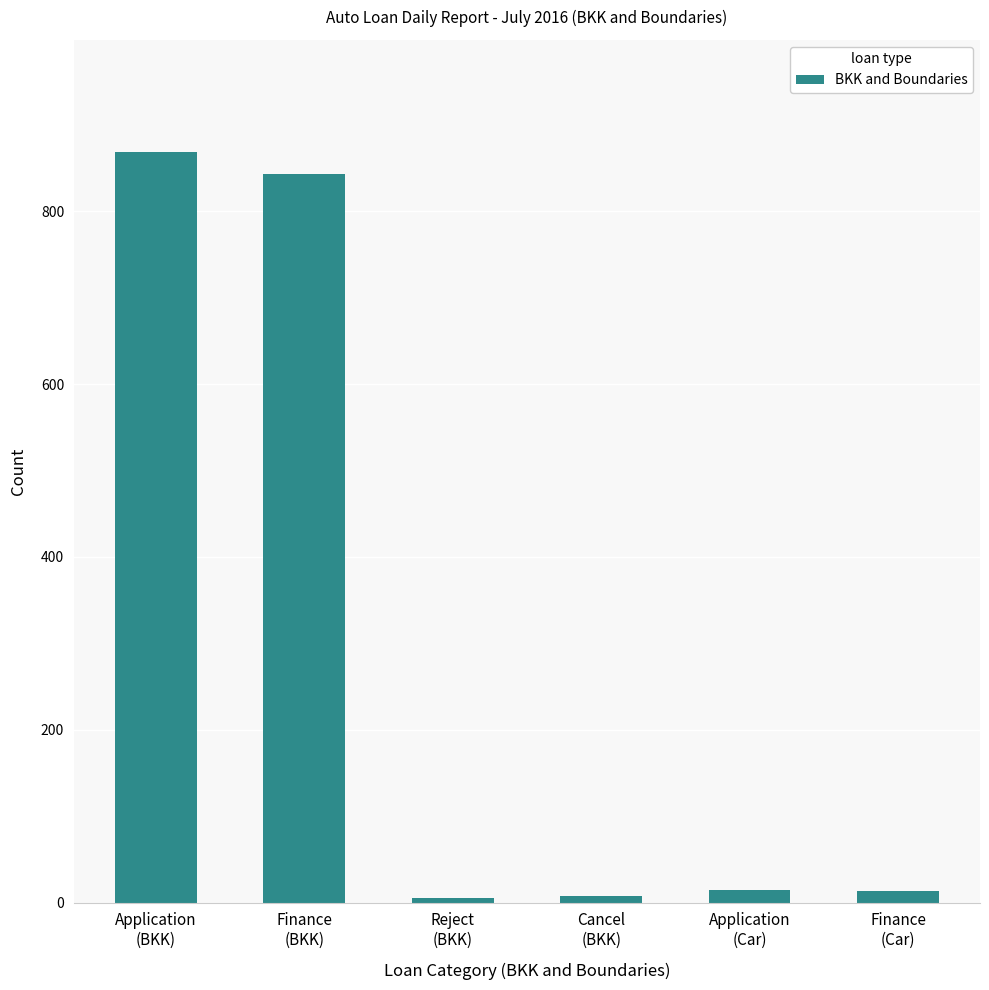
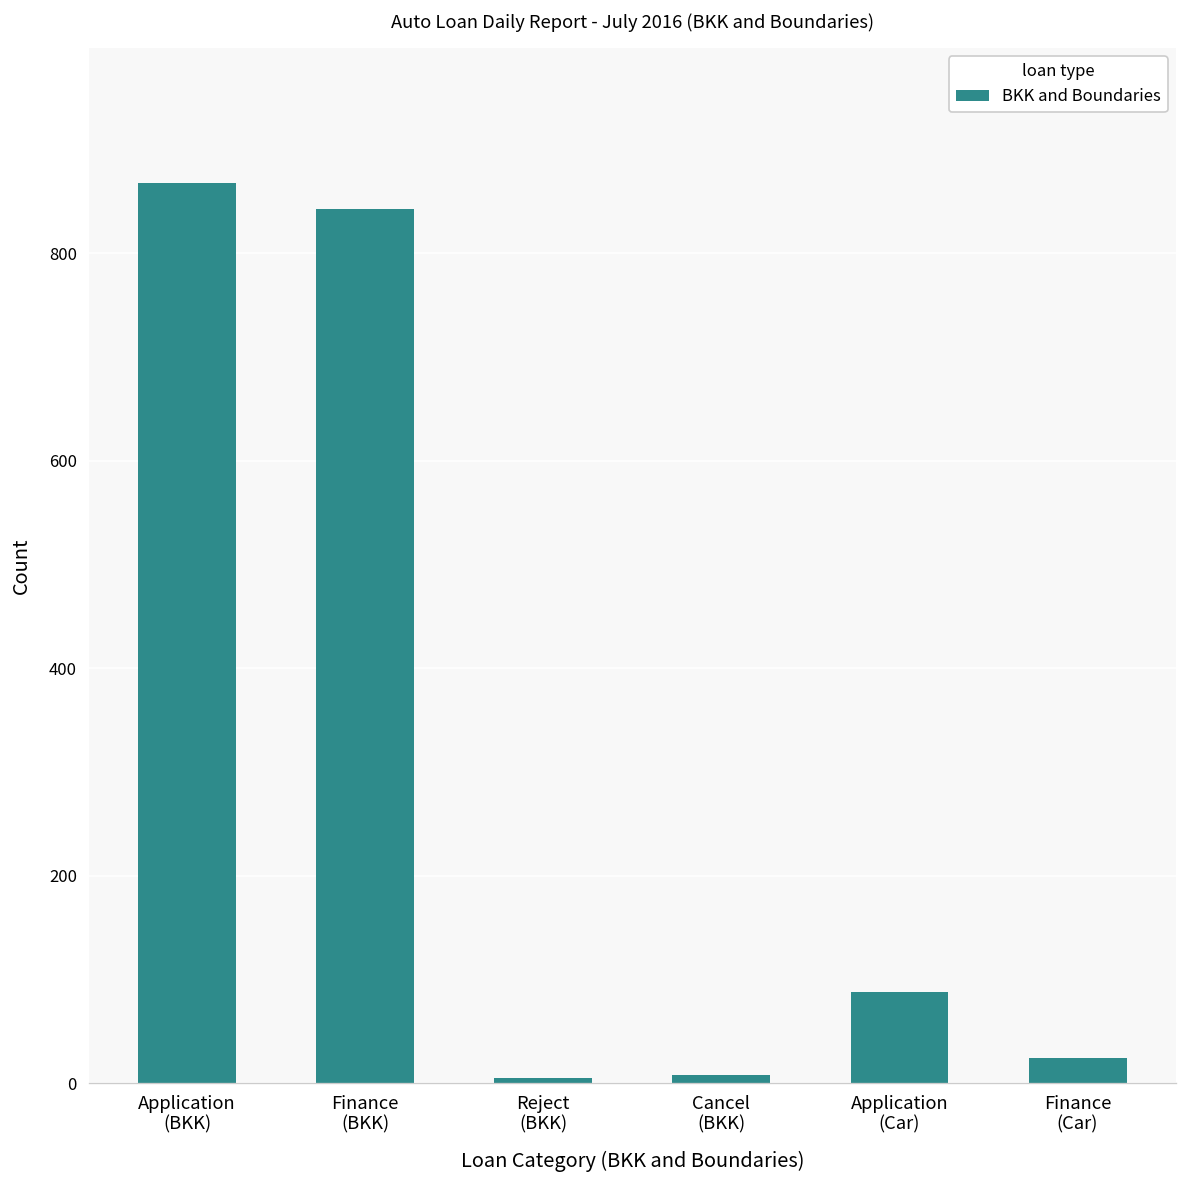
Application (Car): 20 -> 90
Finance (Car): 10 -> 20
